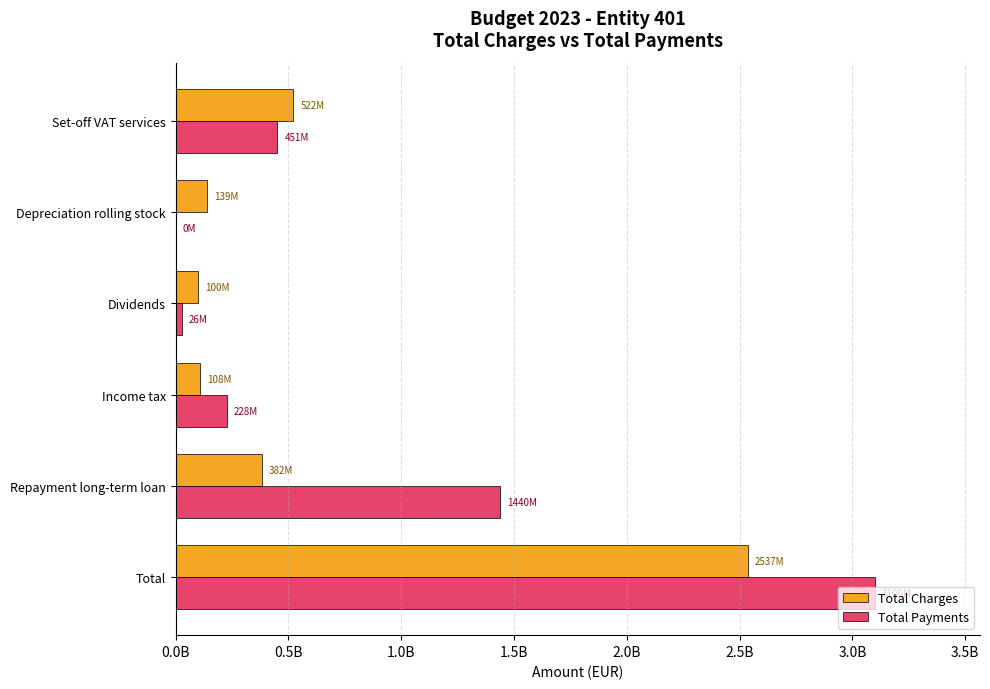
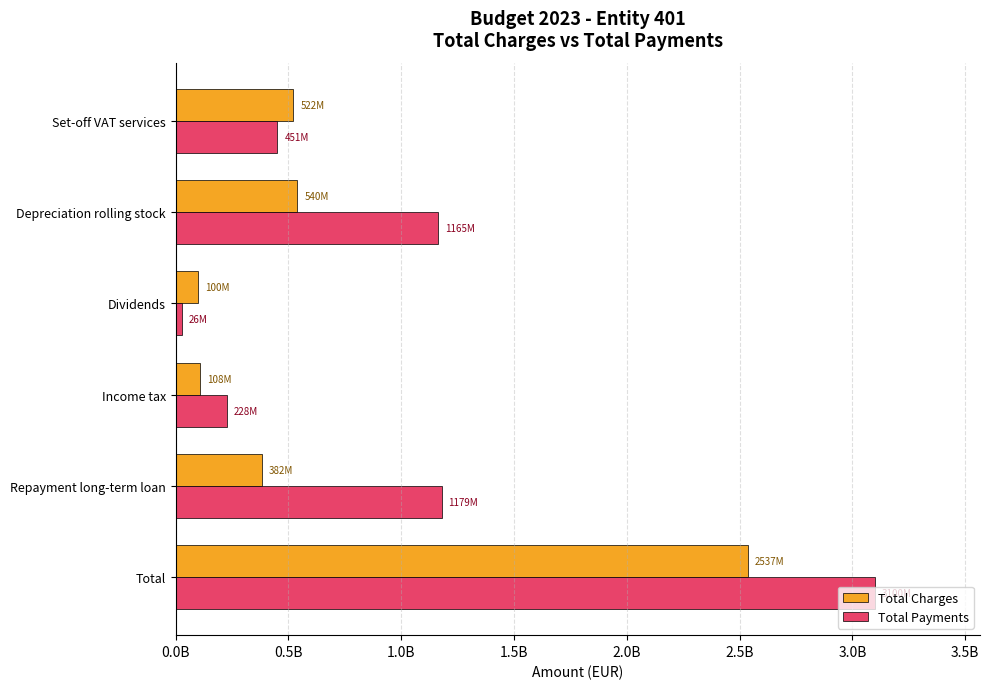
Total Charges, Depreciation rolling stock: 139M -> 540M
Total Payments, Depreciation rolling stock: 0M -> 1165M
Total Payments, Repayment long-term loan: 1440M -> 1179M
